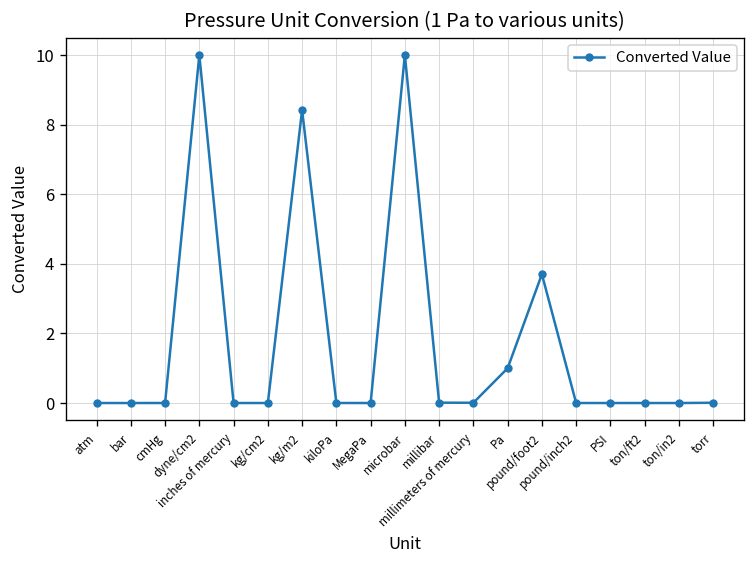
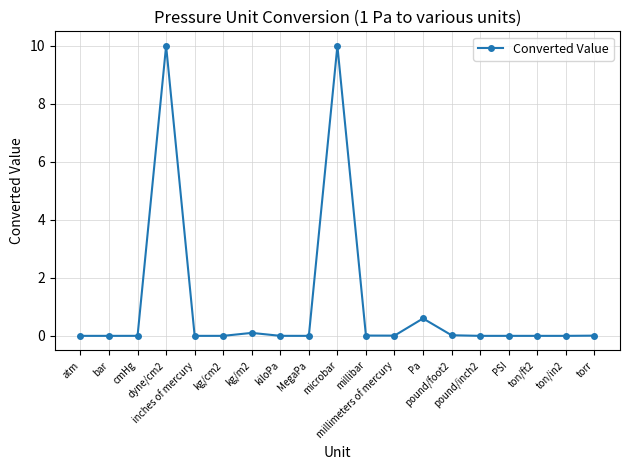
kg/m2: 8.4 -> 0.1
Pa: 1.0 -> 0.6
pound/foot2: 3.7 -> 0.0
